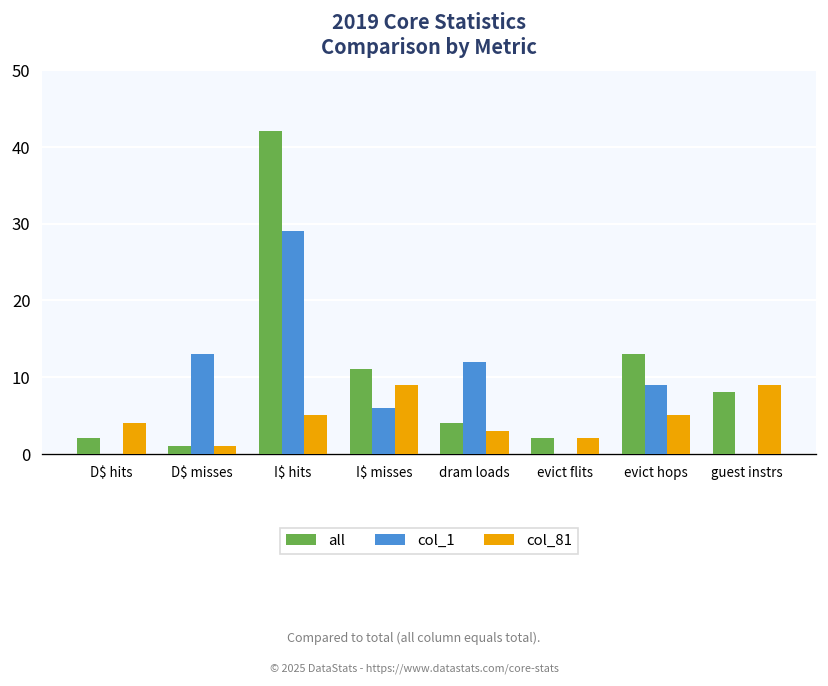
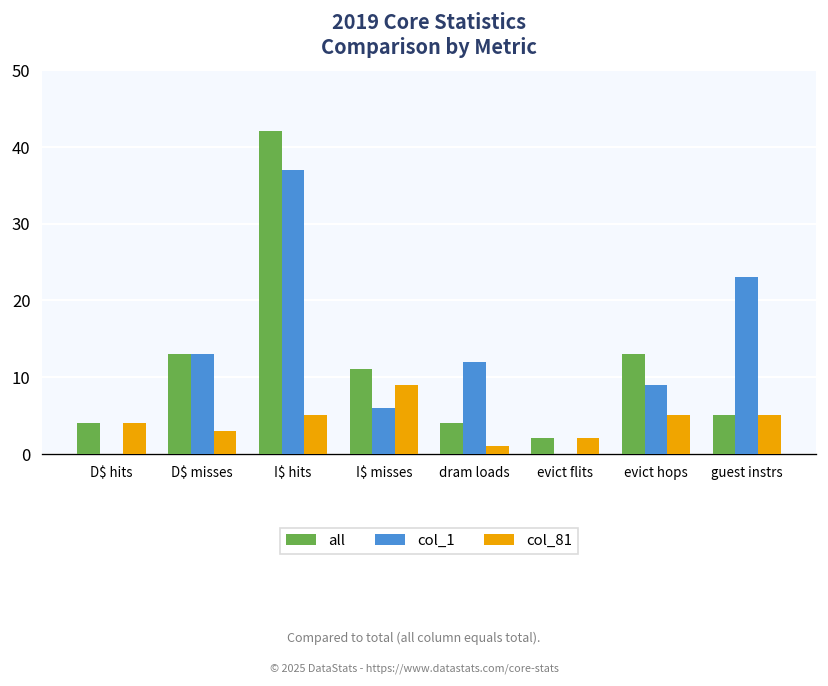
all, D$ hits: 2 -> 4
all, D$ misses: 1 -> 13
col_81, D$ misses: 1 -> 3
col_1, I$ hits: 29 -> 37
col_81, dram loads: 3 -> 1
all, guest instrs: 8 -> 5
col_1, guest instrs: 0 -> 23
col_81, guest instrs: 9 -> 5
